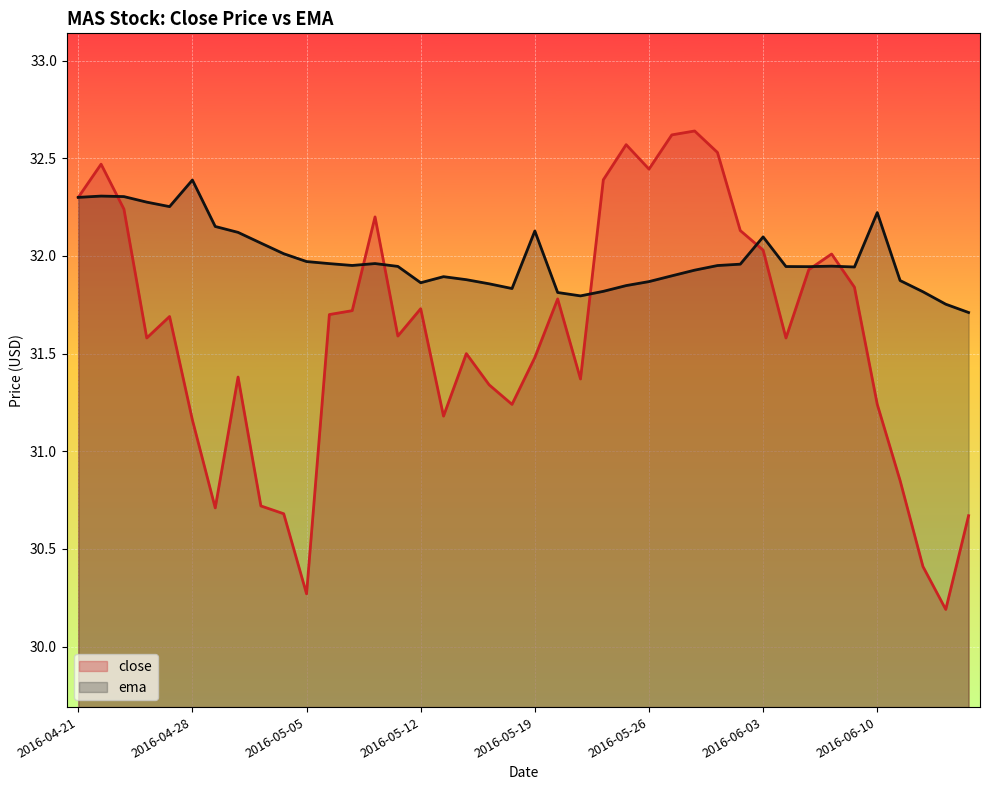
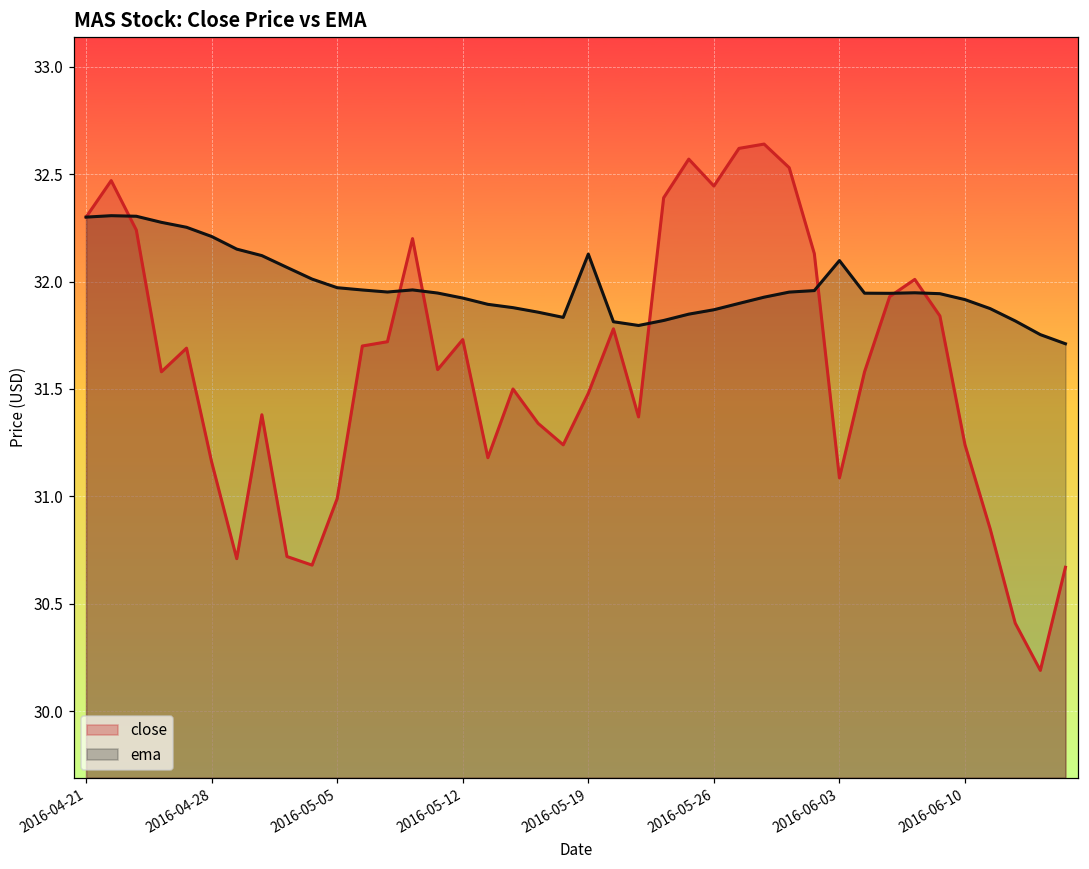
ema, 2016-04-28: 32.39 -> 32.21
close, 2016-05-05: 30.27 -> 30.99
ema, 2016-05-12: 31.86 -> 31.92
close, 2016-06-03: 32.03 -> 31.09
ema, 2016-06-10: 32.22 -> 31.92
